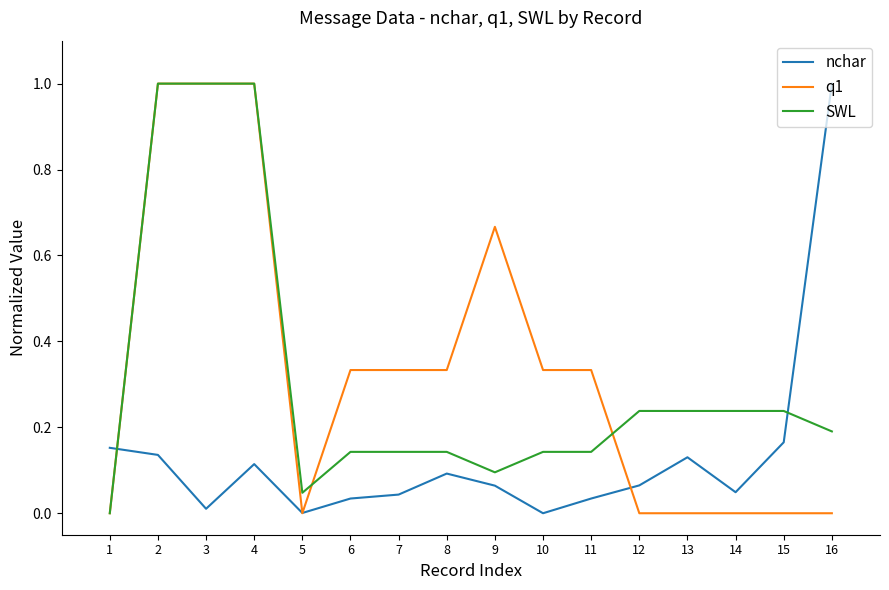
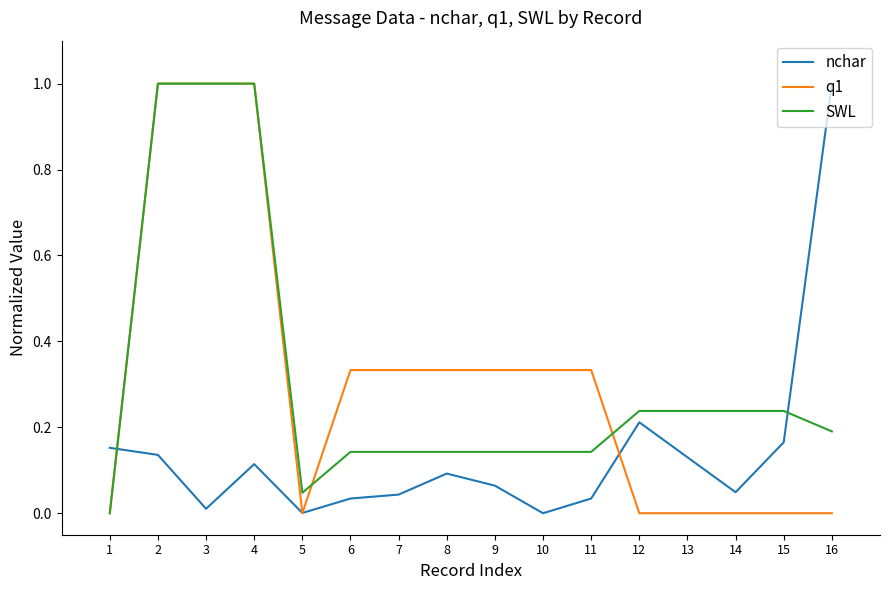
q1, 9: 0.67 -> 0.33
SWL, 9: 0.10 -> 0.14
nchar, 12: 0.06 -> 0.21
